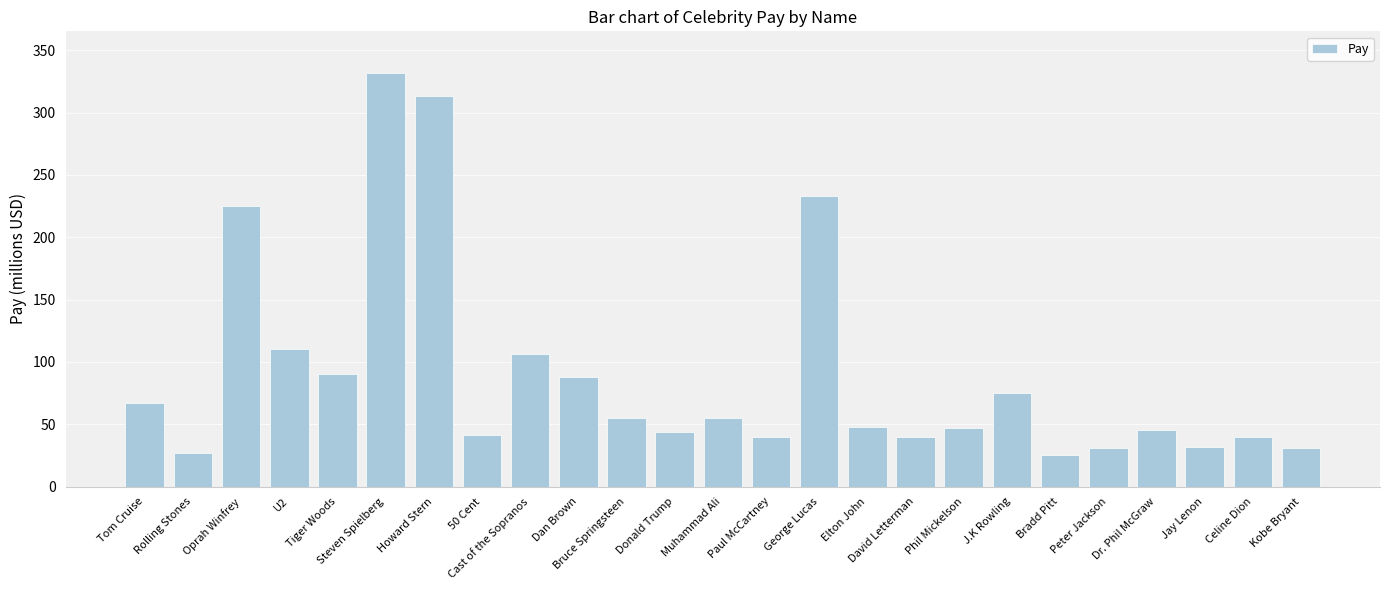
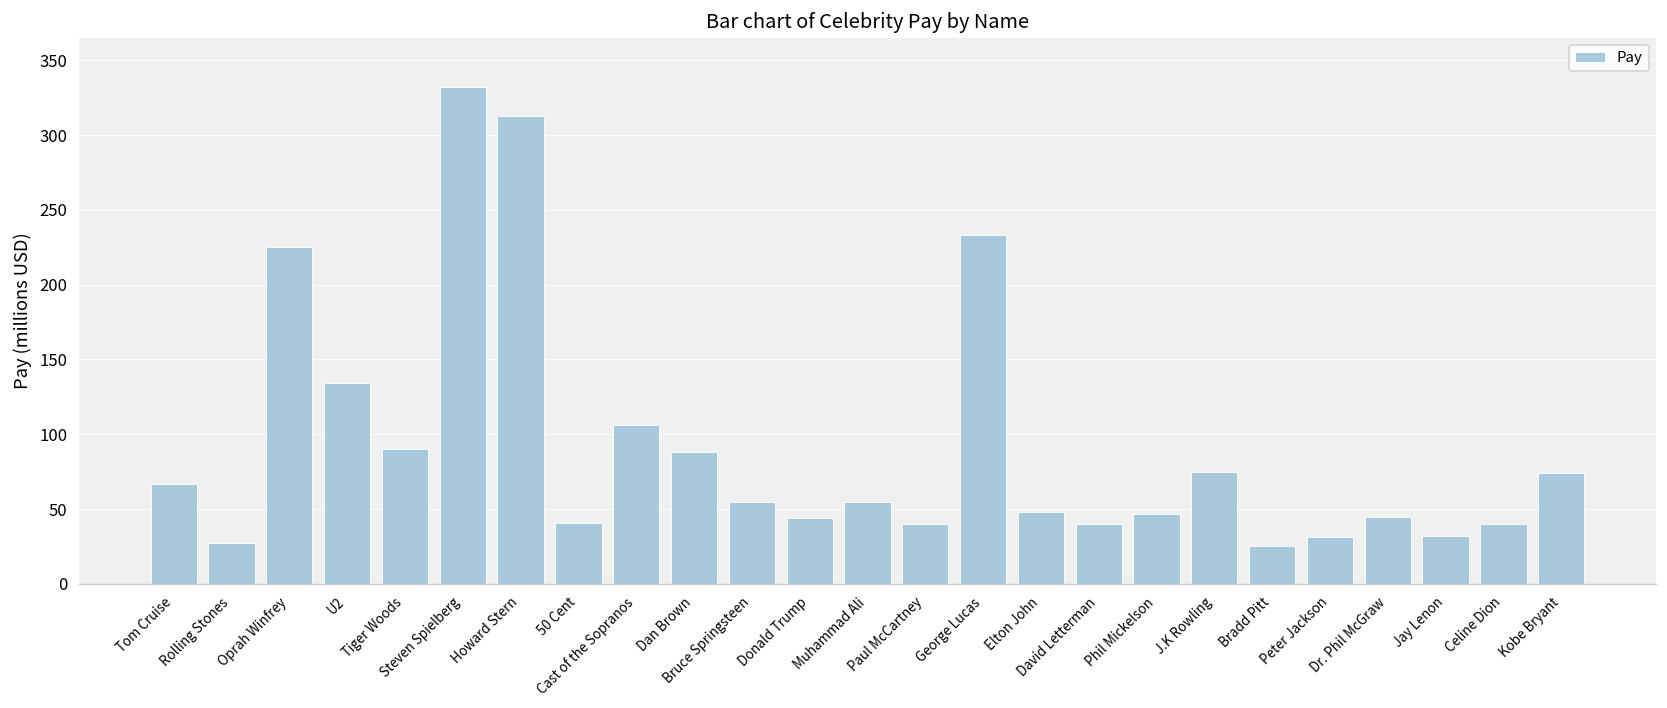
U2: 110 -> 134
Kobe Bryant: 31 -> 74
